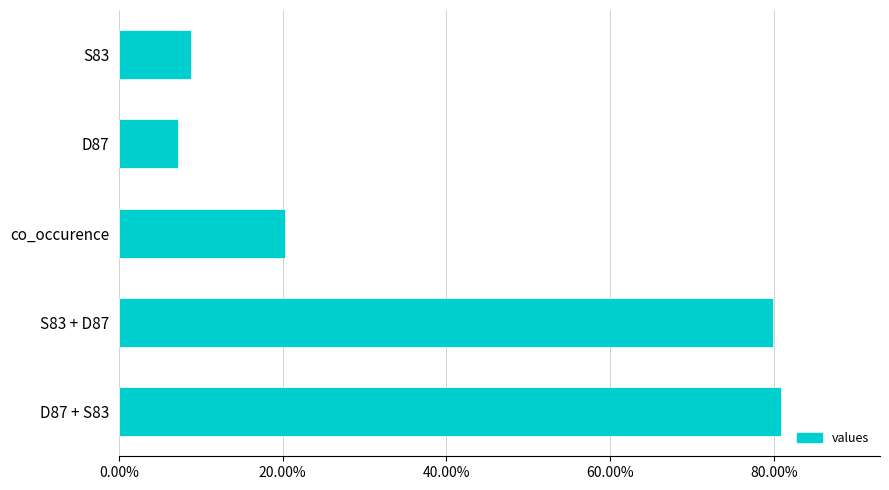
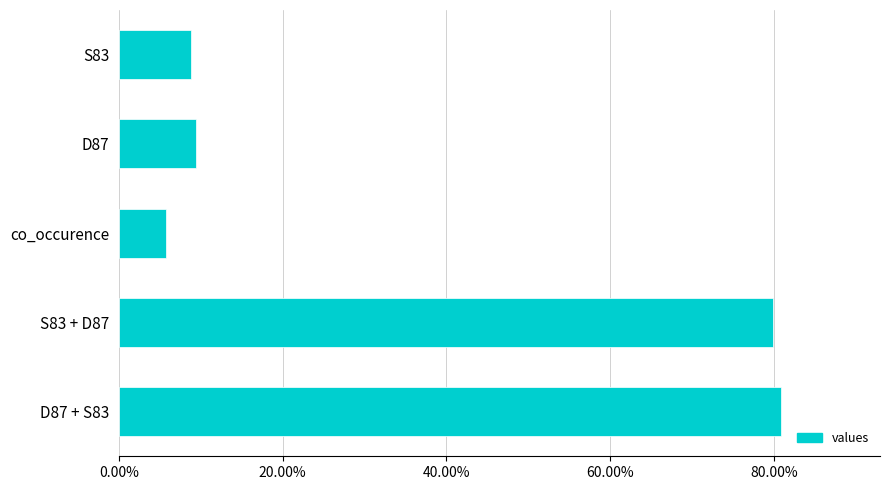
D87: 7% -> 9%
co_occurence: 20% -> 6%
